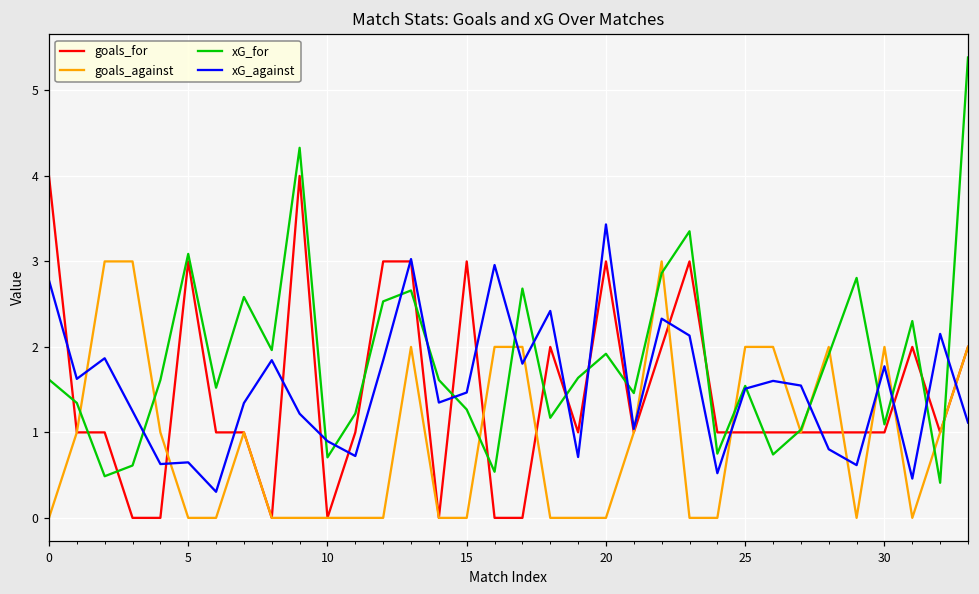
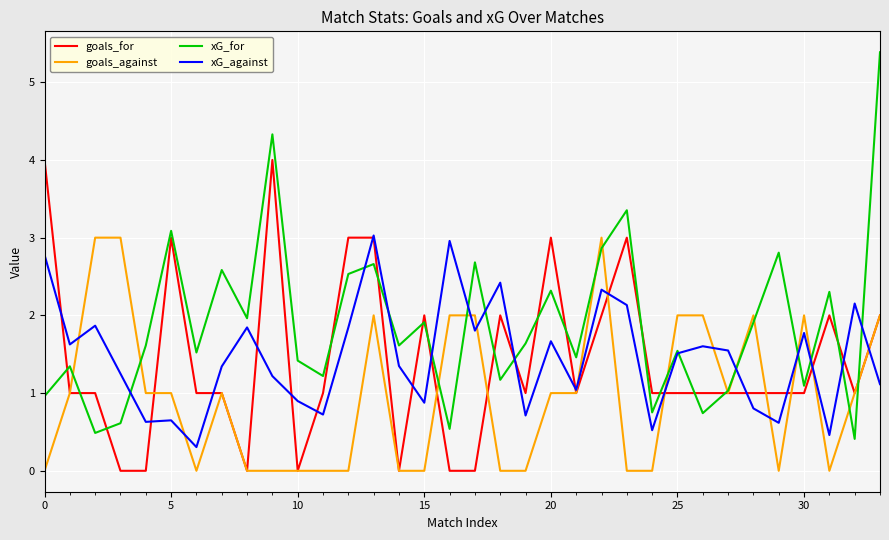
xG_for, 0: 1.6 -> 1.0
goals_against, 5: 0 -> 1
xG_for, 10: 0.7 -> 1.4
goals_for, 15: 3 -> 2
xG_for, 15: 1.3 -> 1.9
xG_against, 15: 1.5 -> 0.9
goals_against, 20: 0 -> 1
xG_for, 20: 1.9 -> 2.3
xG_against, 20: 3.4 -> 1.7
